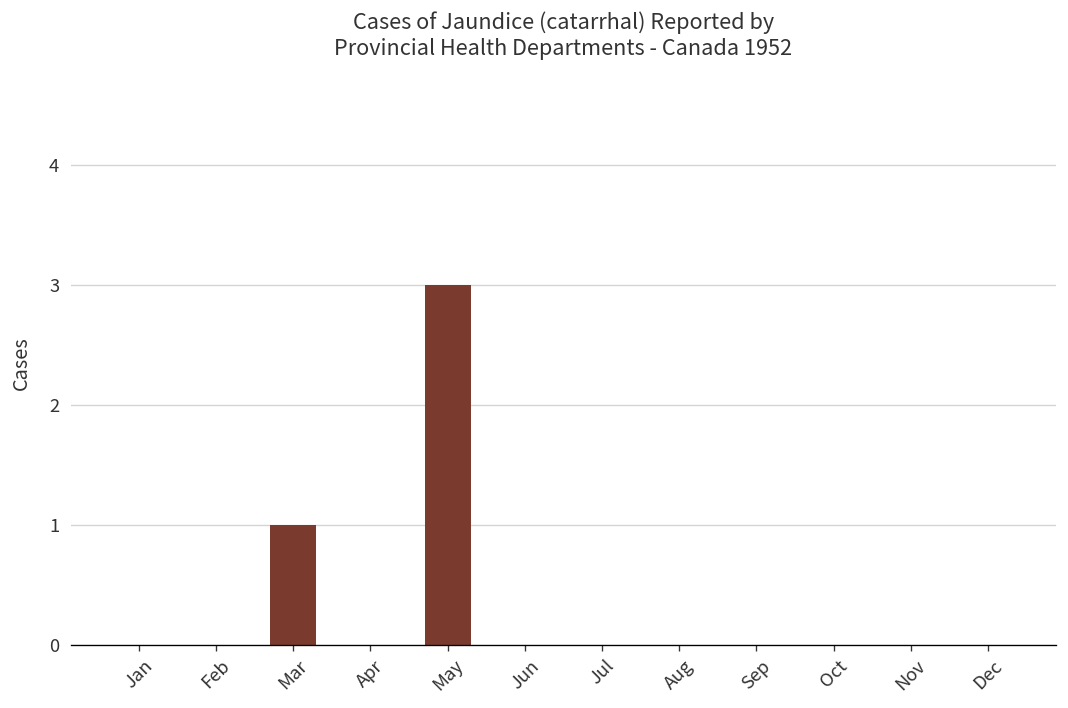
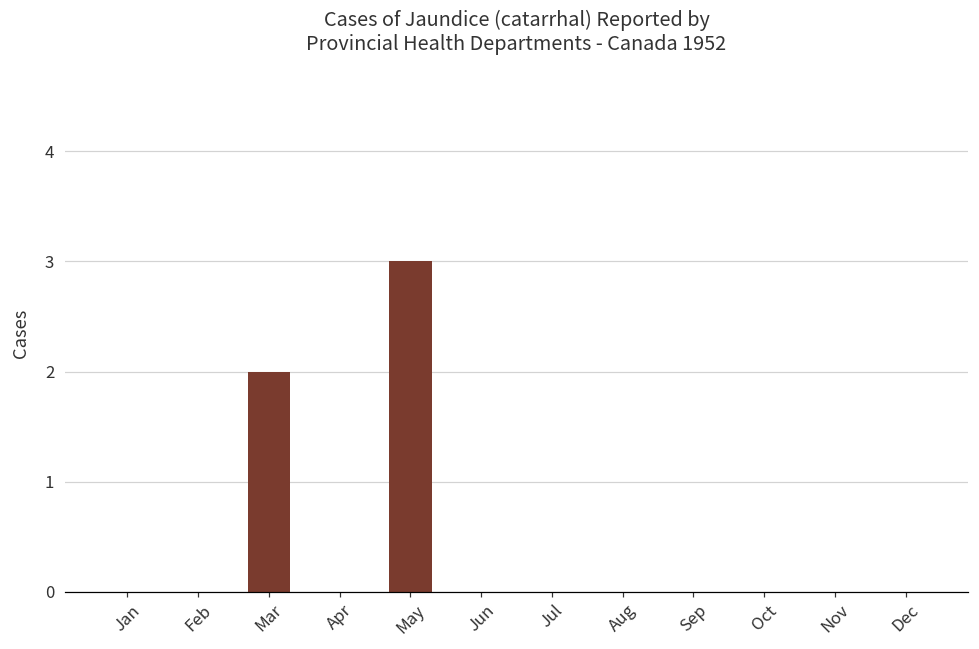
Mar: 1 -> 2
